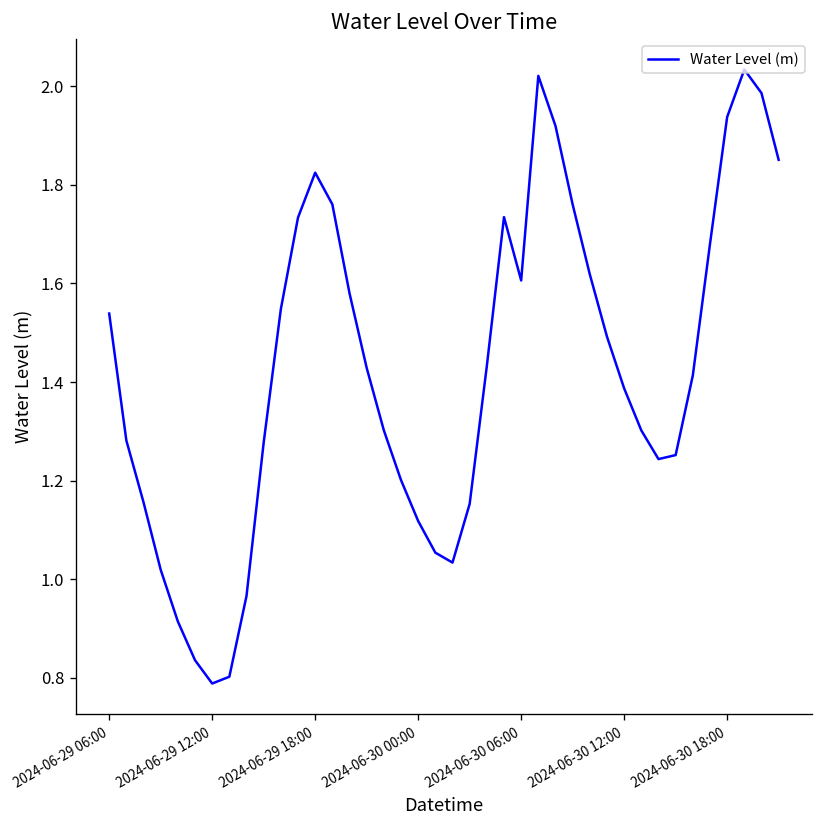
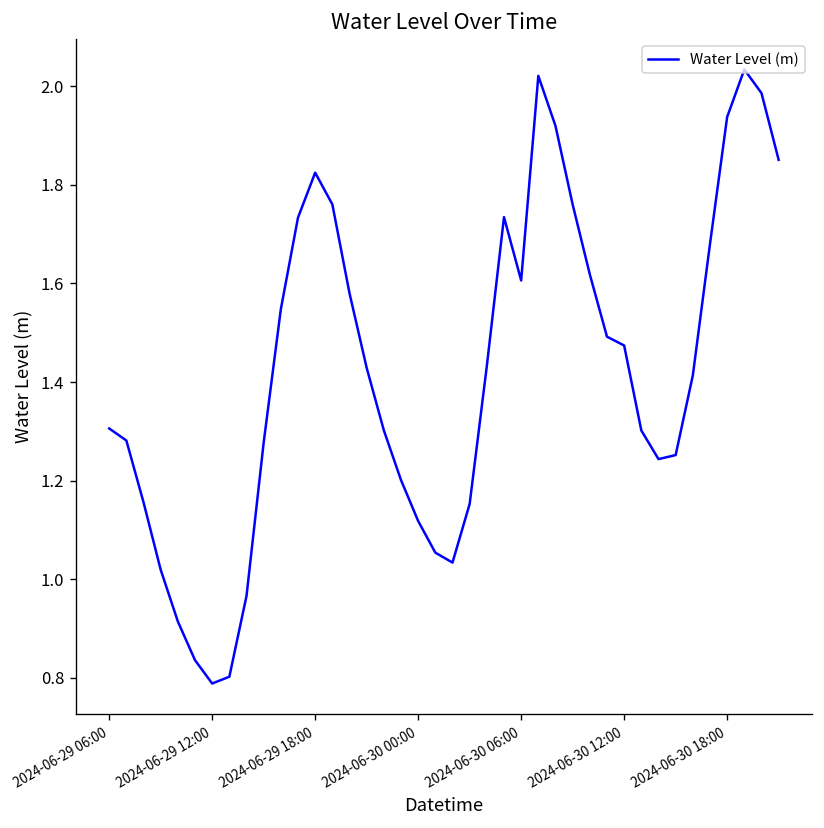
2024-06-29 06:00: 1.54 -> 1.31
2024-06-30 12:00: 1.39 -> 1.47
